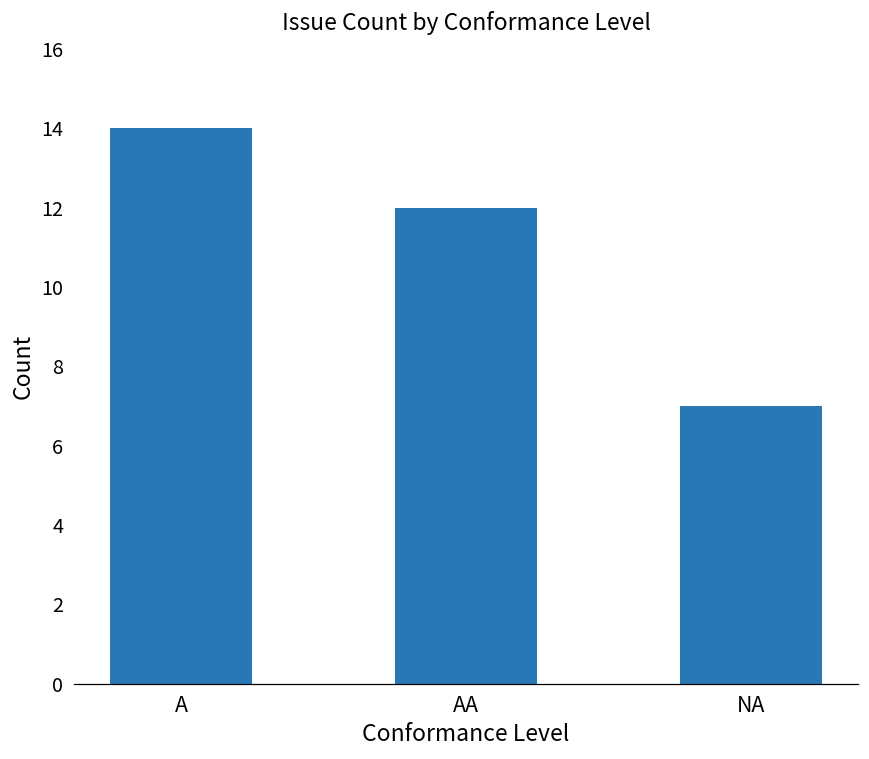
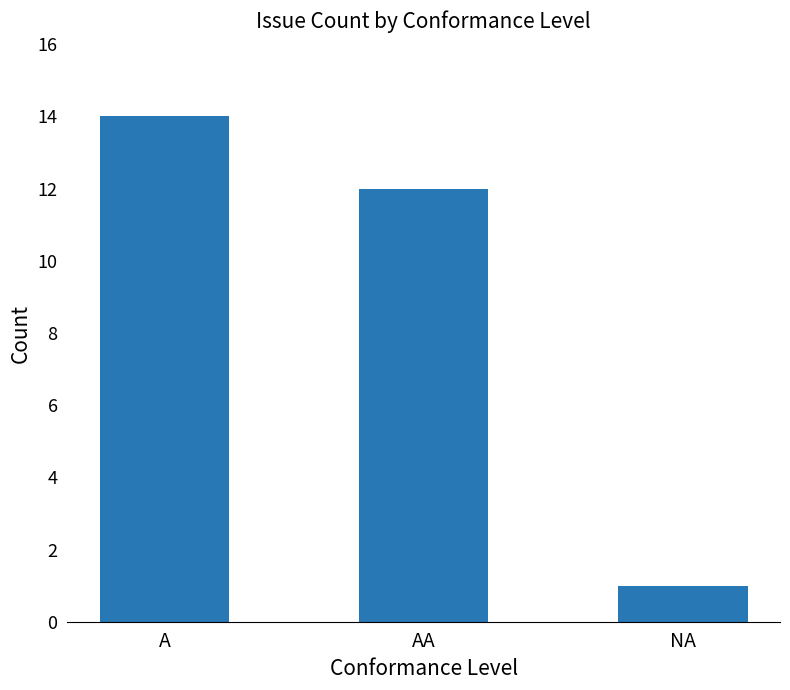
NA: 7 -> 1
